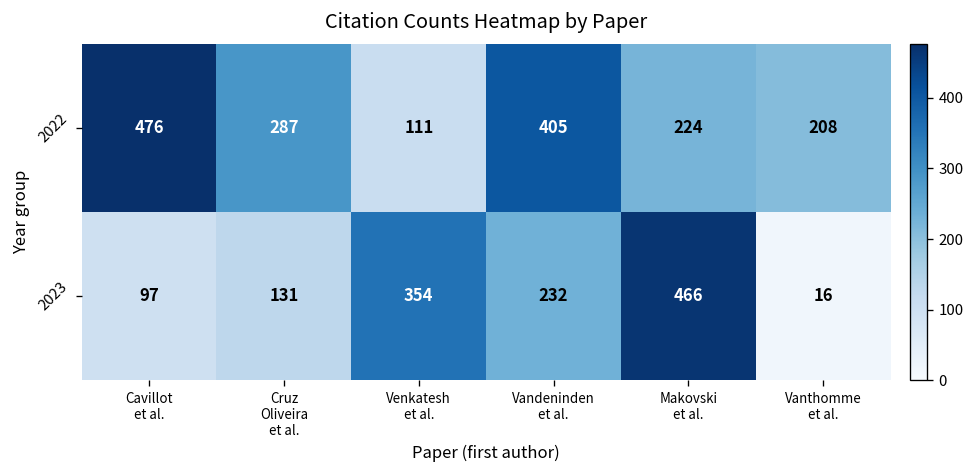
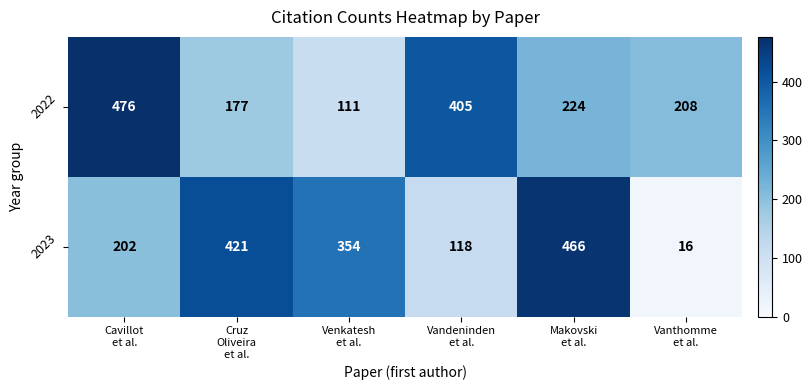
2022, Cruz Oliveira et al.: 287 -> 177
2023, Cavillot et al.: 97 -> 202
2023, Cruz Oliveira et al.: 131 -> 421
2023, Vandeninden et al.: 232 -> 118
